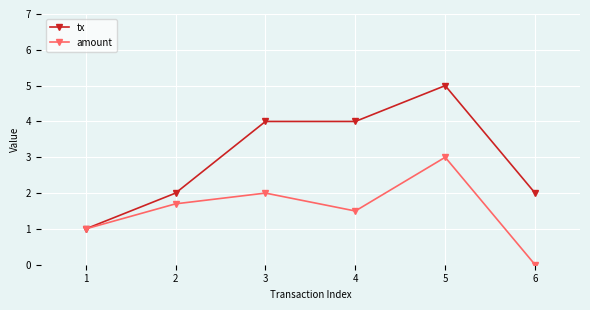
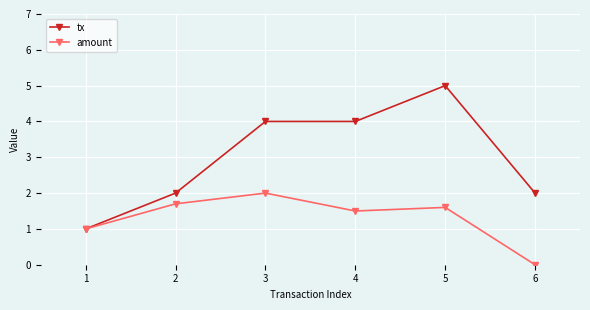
amount, 5: 3.0 -> 1.6
